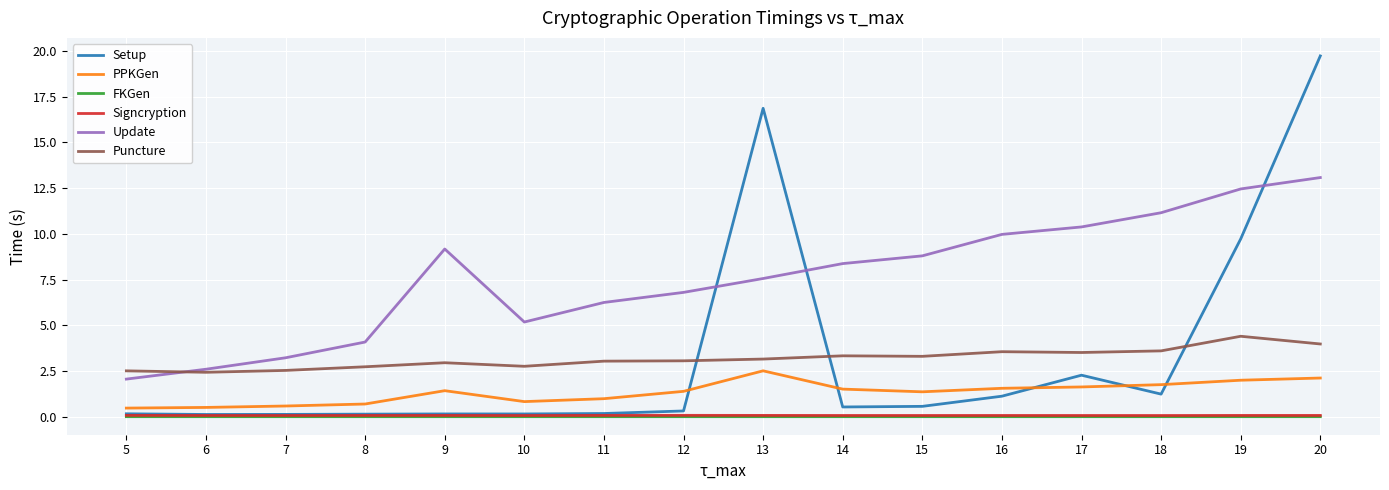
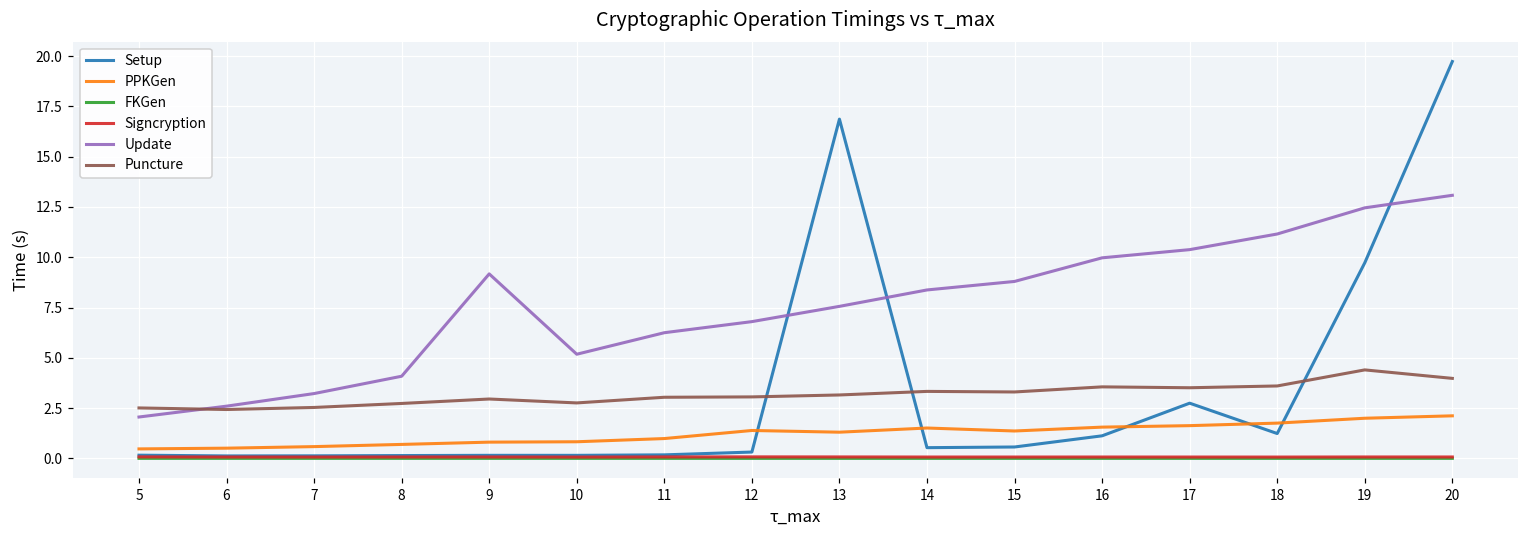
PPKGen, 9: 1.4 -> 0.8
PPKGen, 13: 2.5 -> 1.3
Setup, 17: 2.3 -> 2.7
